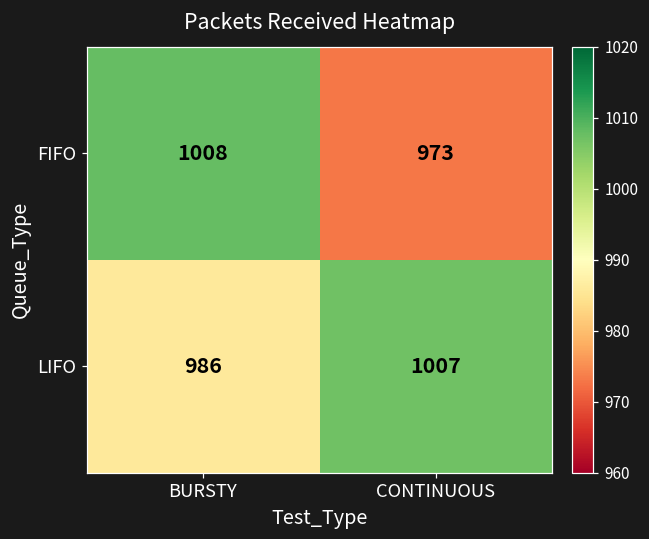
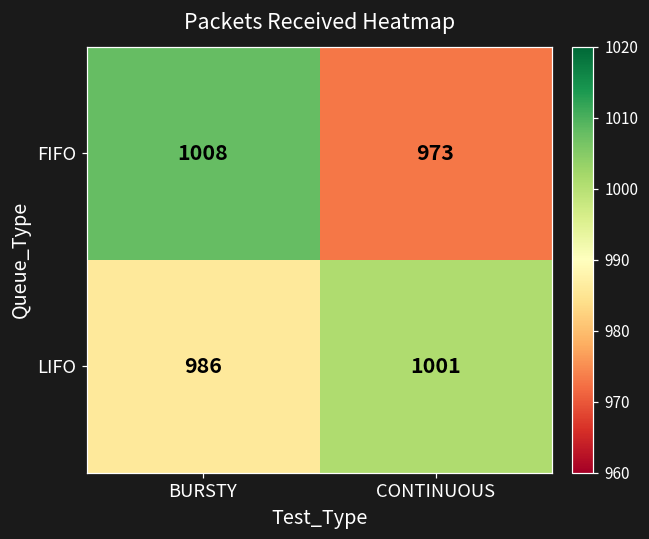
LIFO, CONTINUOUS: 1007 -> 1001
